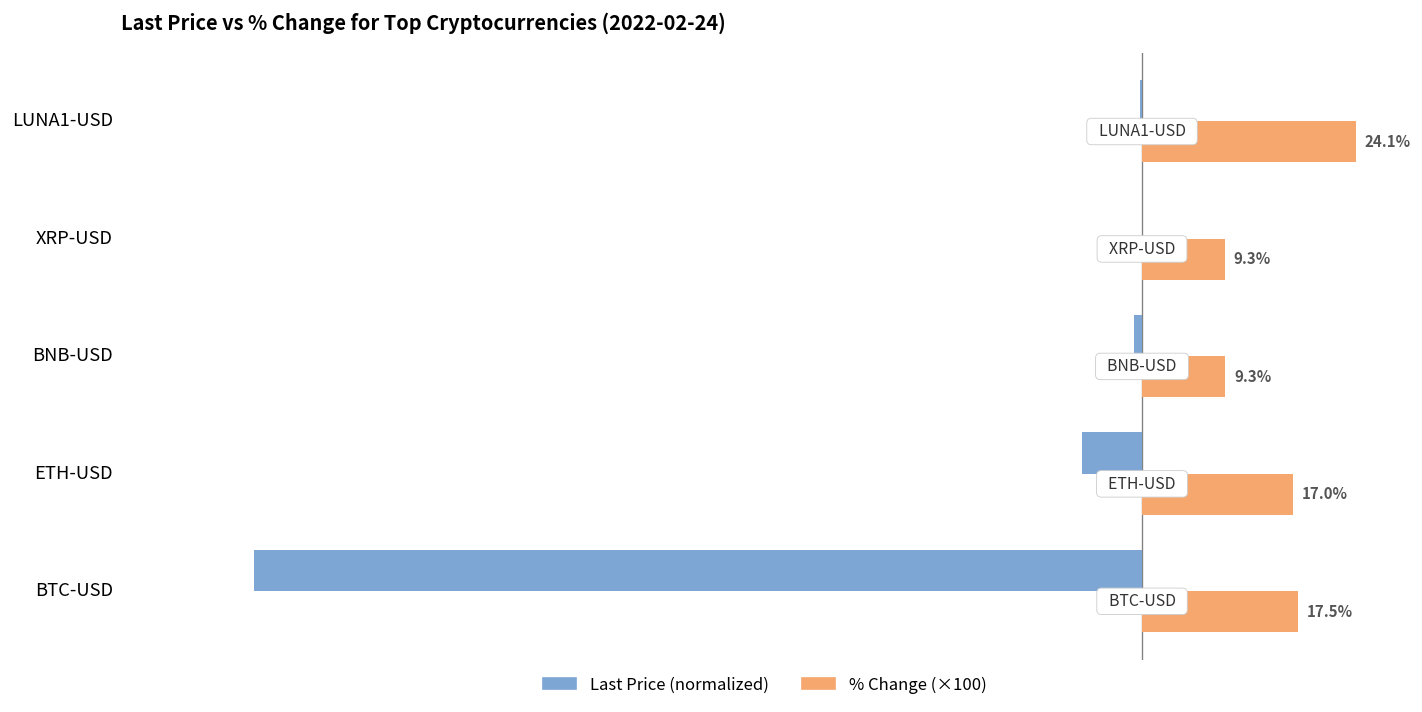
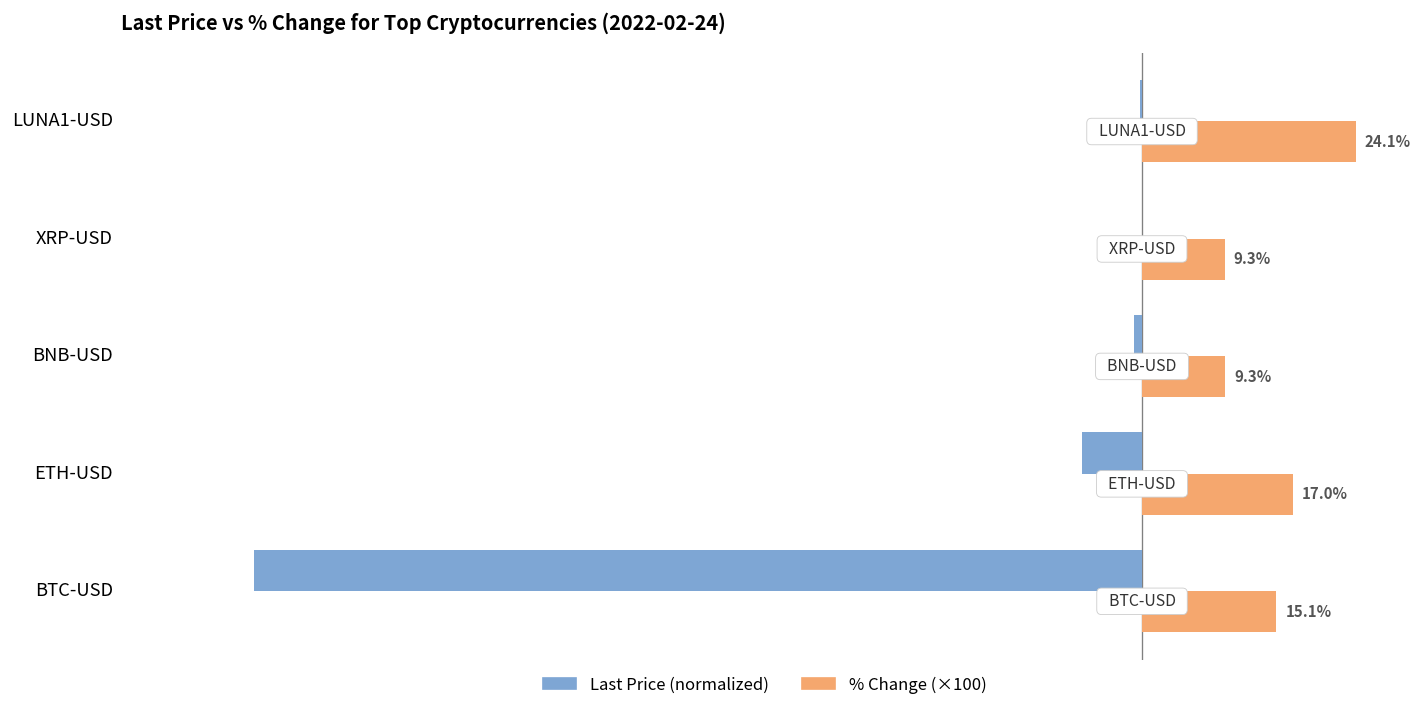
% Change (×100), BTC-USD: 17.5% -> 15.1%
